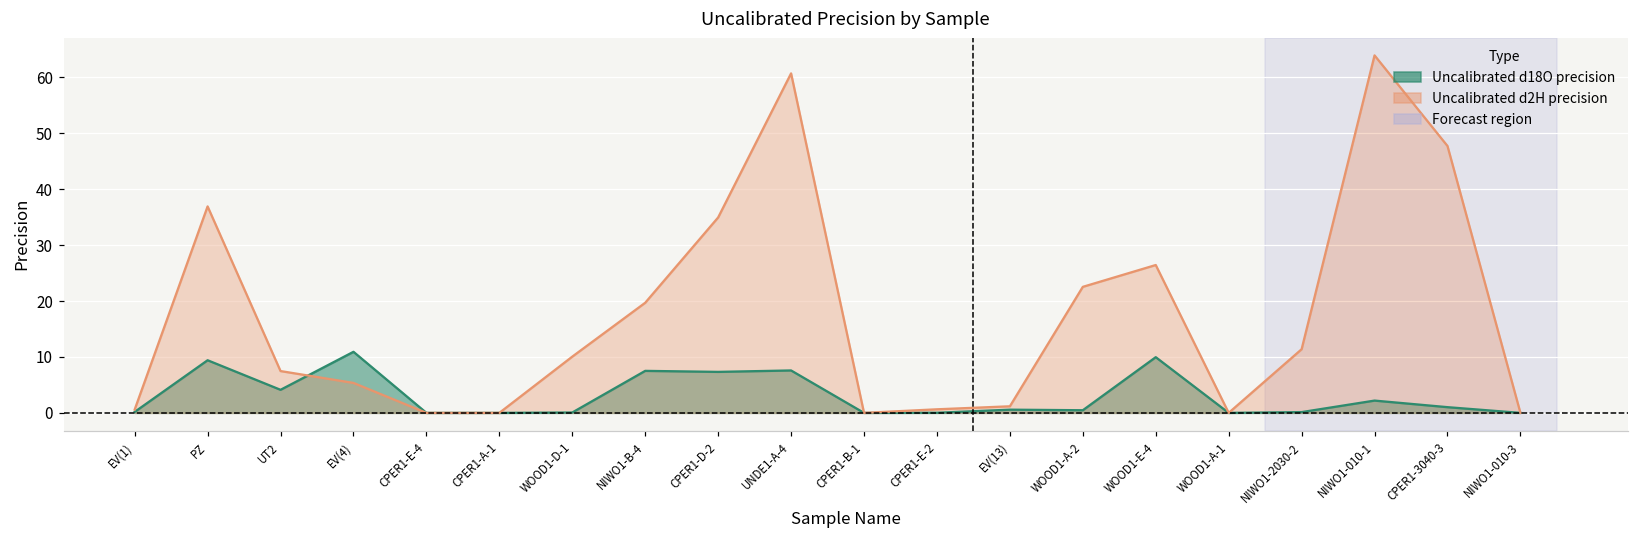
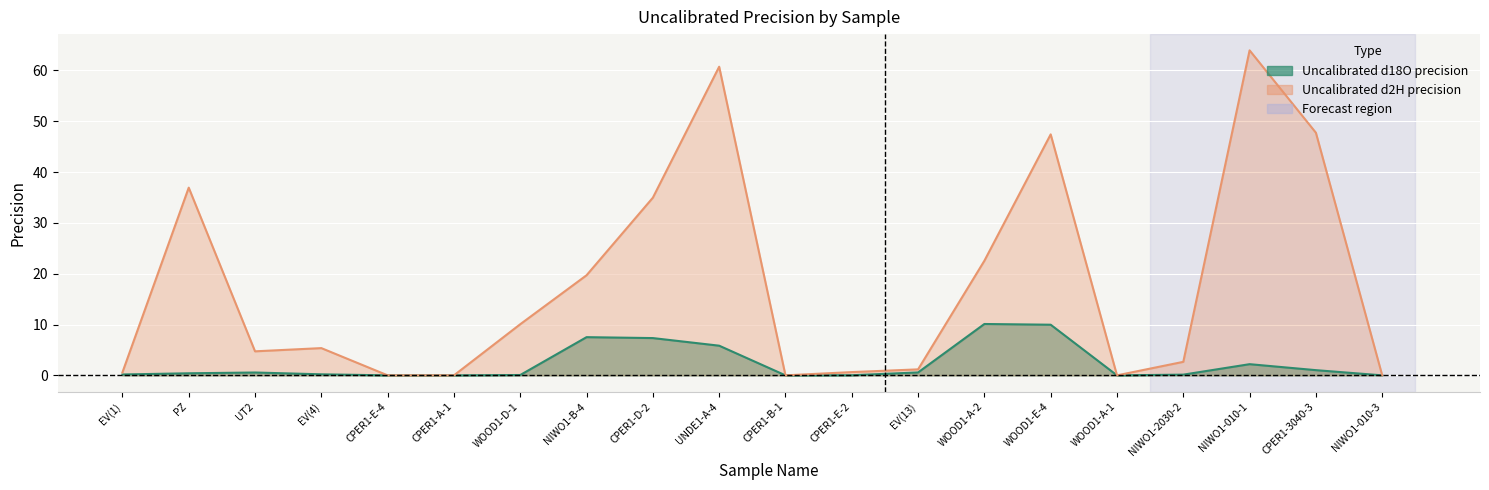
Uncalibrated d18O precision, PZ: 9 -> 0
Uncalibrated d18O precision, UT2: 4 -> 1
Uncalibrated d2H precision, UT2: 7 -> 5
Uncalibrated d18O precision, EV(4): 11 -> 0
Uncalibrated d18O precision, UNDE1-A-4: 8 -> 6
Uncalibrated d18O precision, WOOD1-A-2: 0 -> 10
Uncalibrated d2H precision, WOOD1-E-4: 26 -> 47
Uncalibrated d2H precision, NIWO1-2030-2: 11 -> 3
